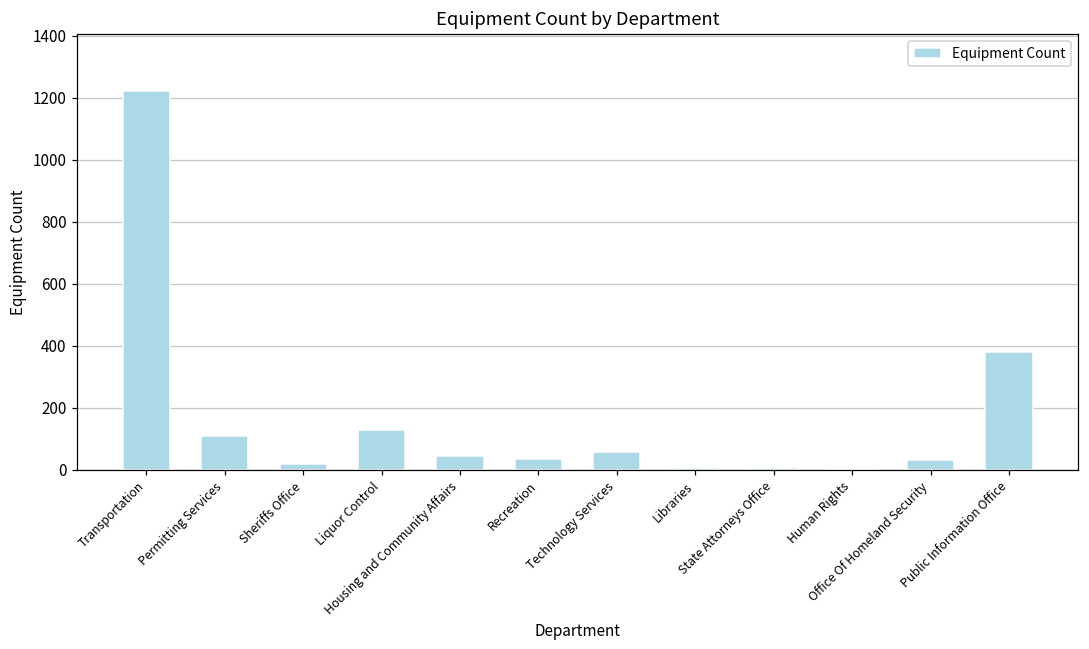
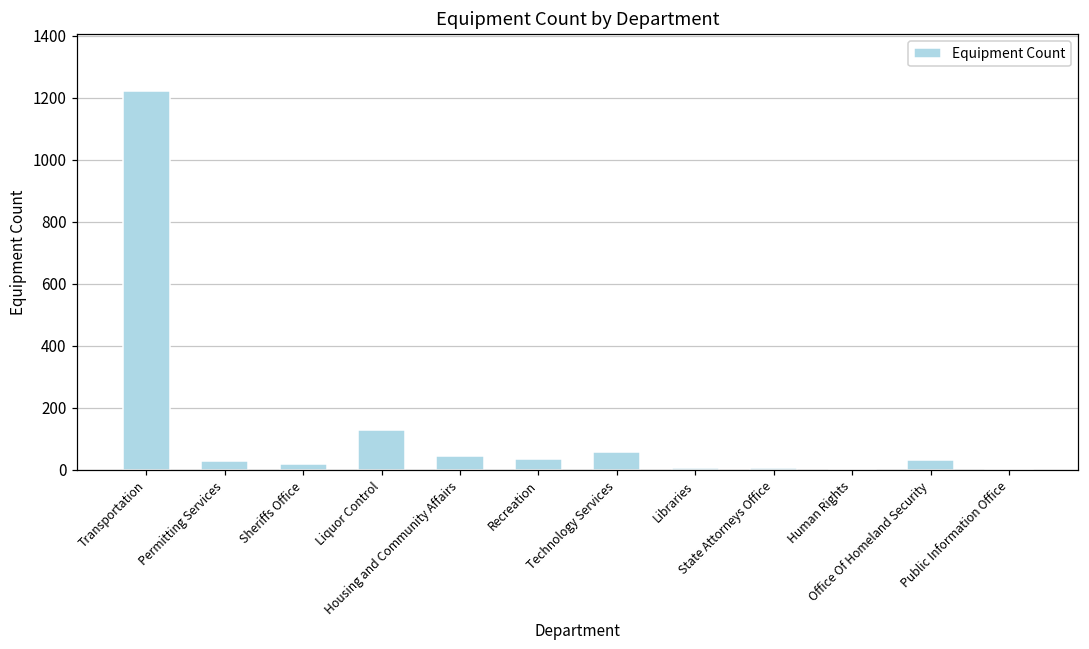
Permitting Services: 110 -> 30
Public Information Office: 380 -> 0
